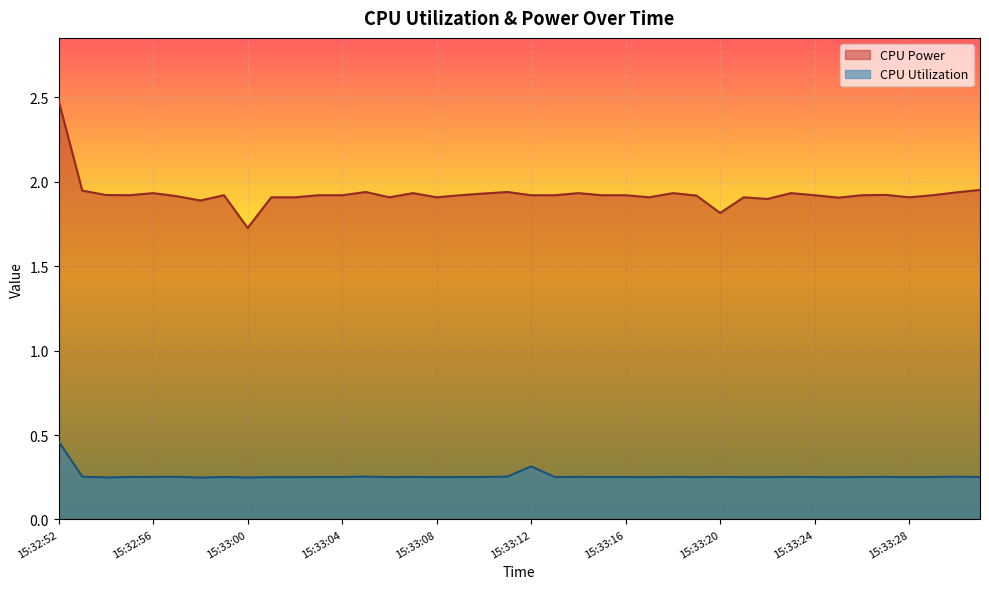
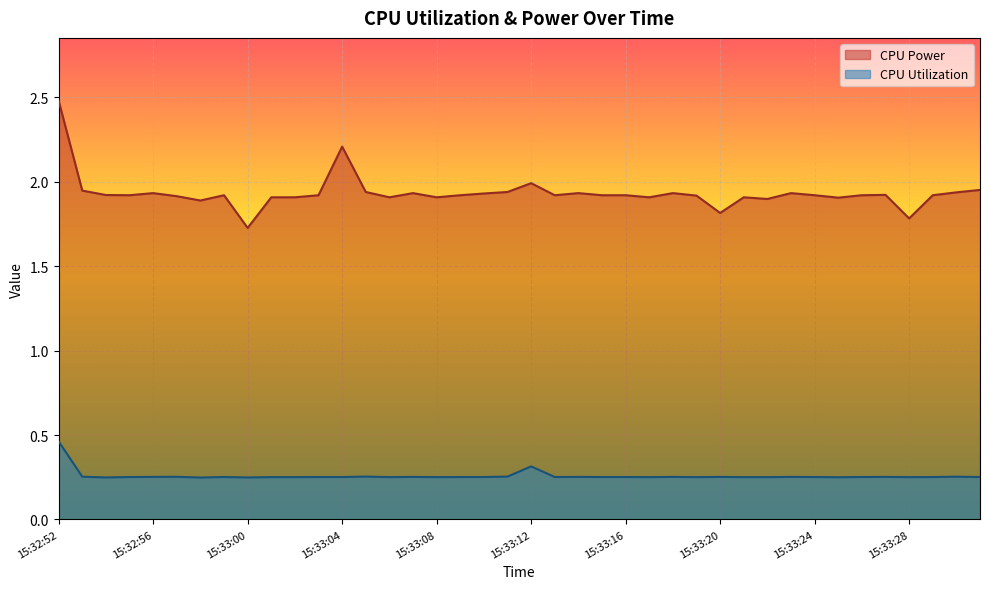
CPU Power, 15:33:04: 1.92 -> 2.21
CPU Power, 15:33:12: 1.92 -> 1.99
CPU Power, 15:33:28: 1.91 -> 1.78
